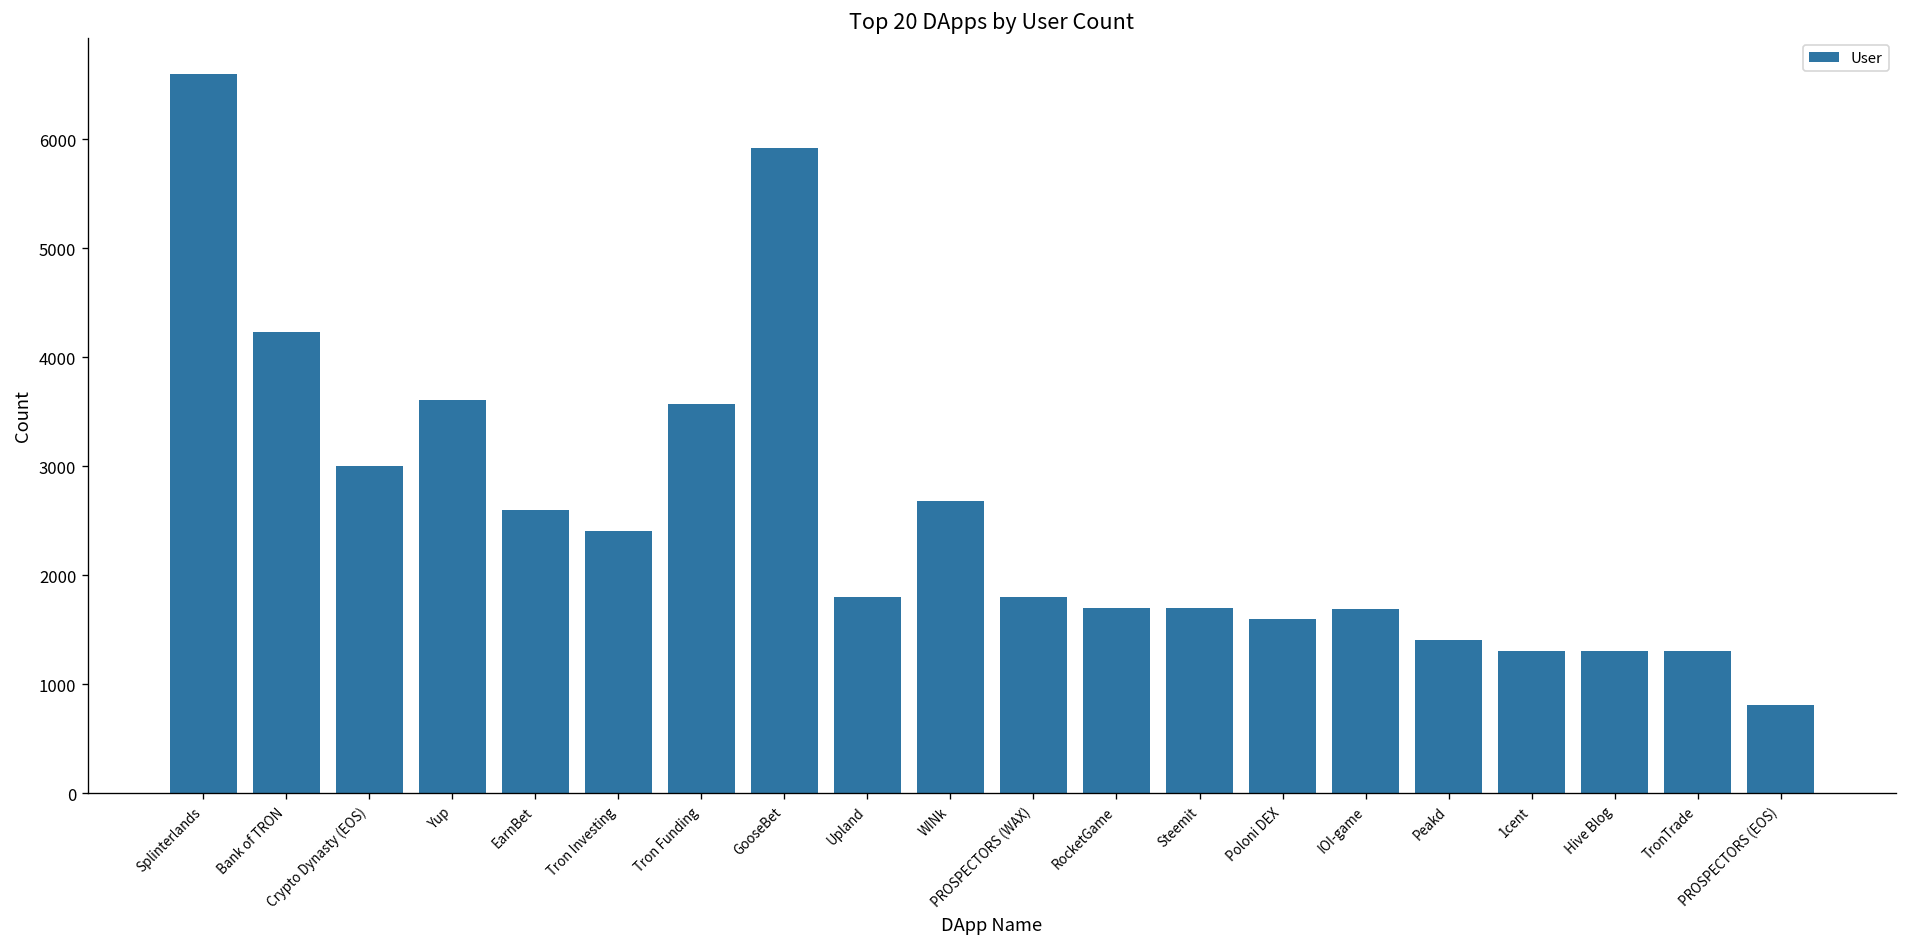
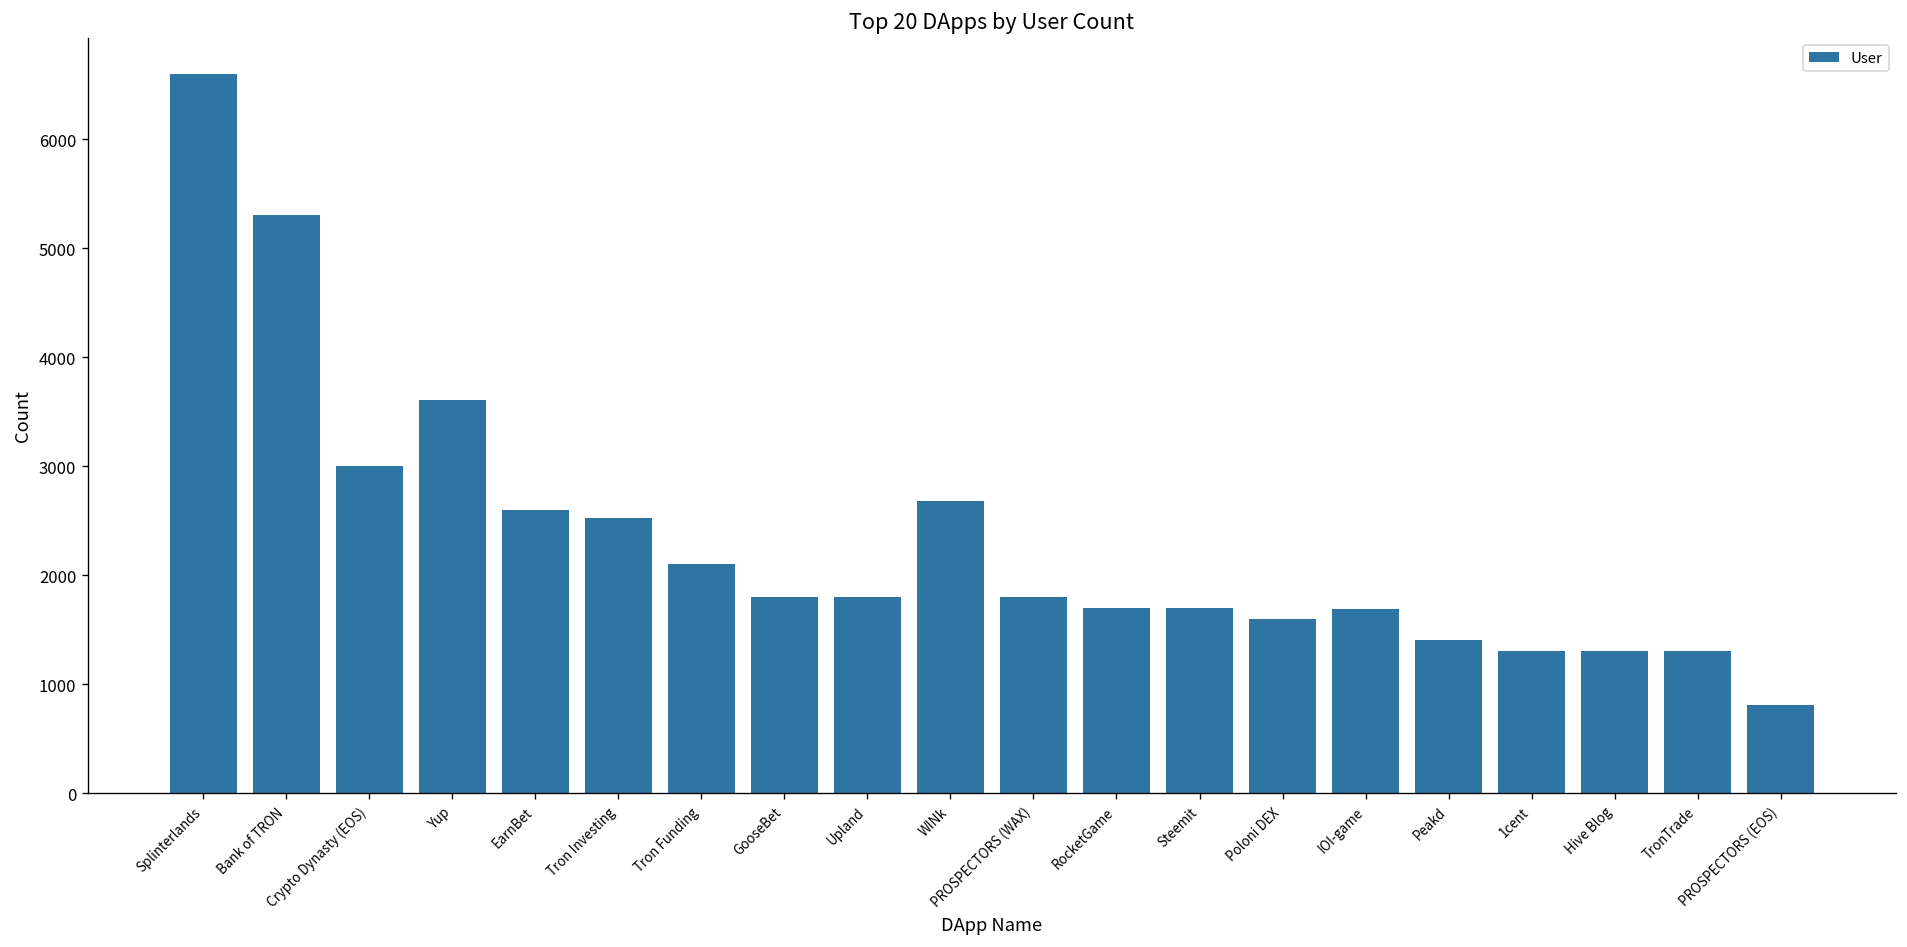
Bank of TRON: 4200 -> 5300
Tron Investing: 2400 -> 2500
Tron Funding: 3600 -> 2100
GooseBet: 5900 -> 1800
